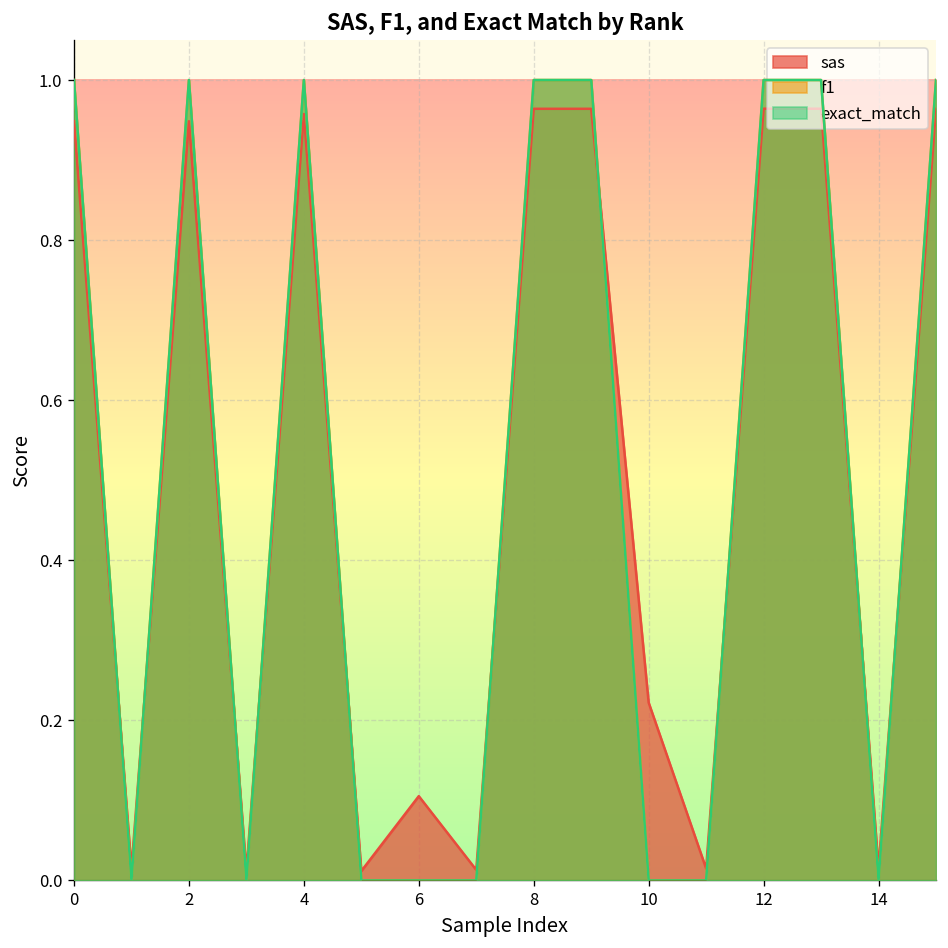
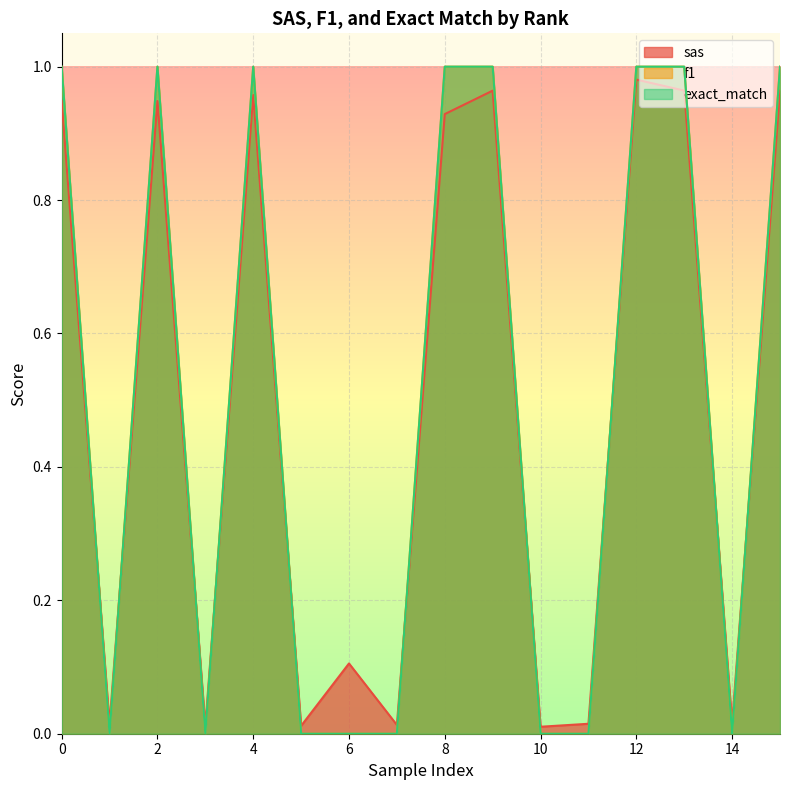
sas, 8: 0.96 -> 0.93
sas, 10: 0.22 -> 0.01
sas, 12: 0.96 -> 0.98
